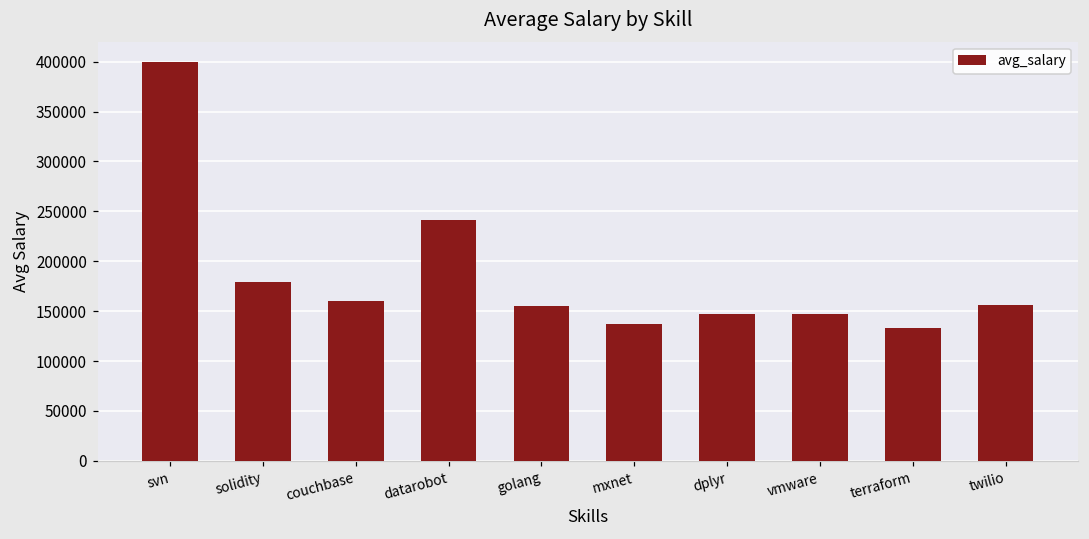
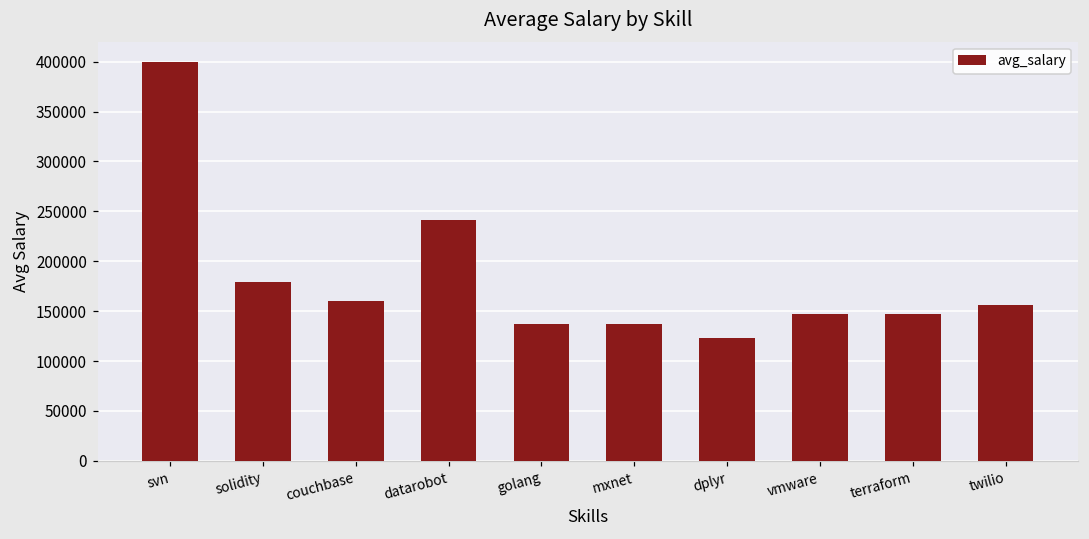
golang: 160000 -> 140000
dplyr: 150000 -> 120000
terraform: 130000 -> 150000
